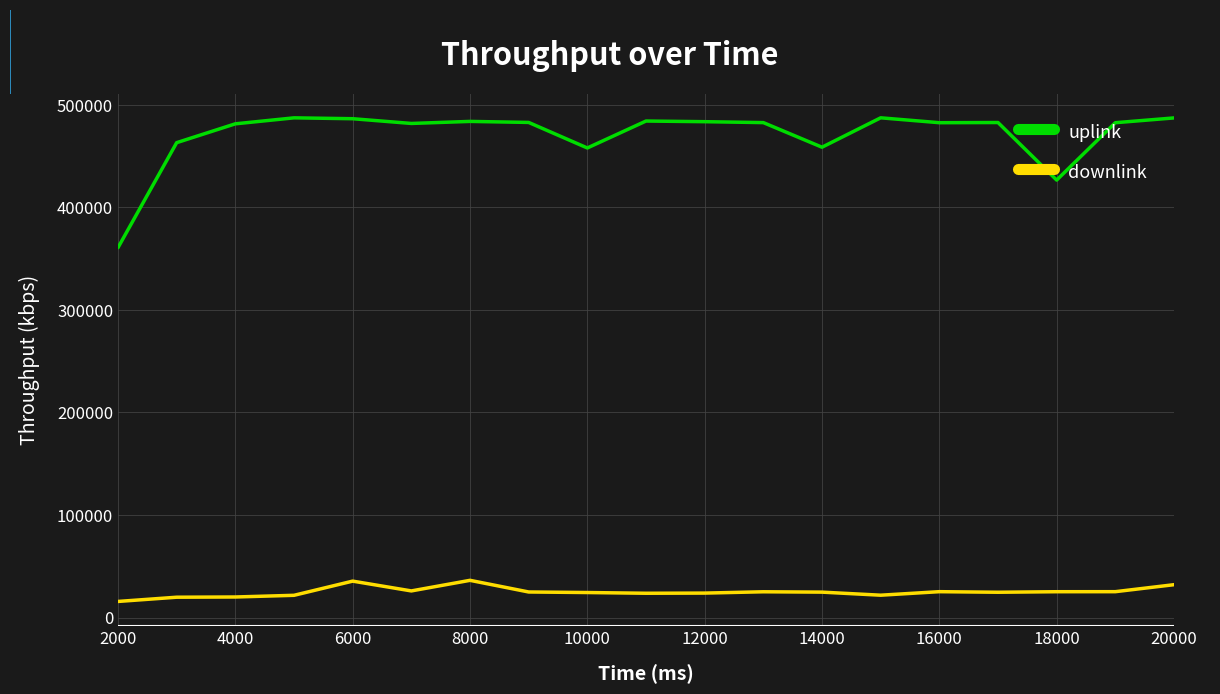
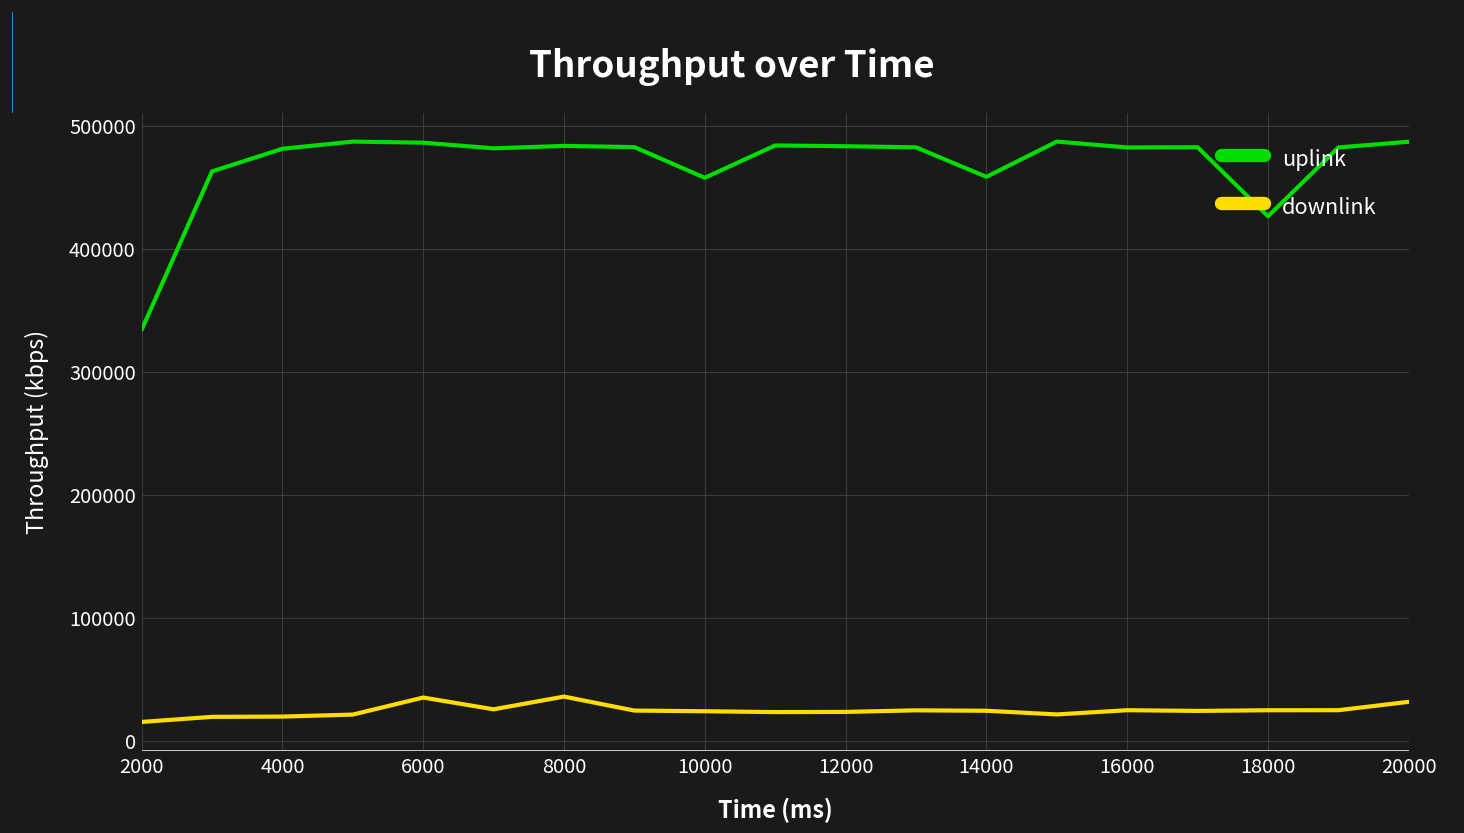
uplink, 2000: 361000 -> 334000
